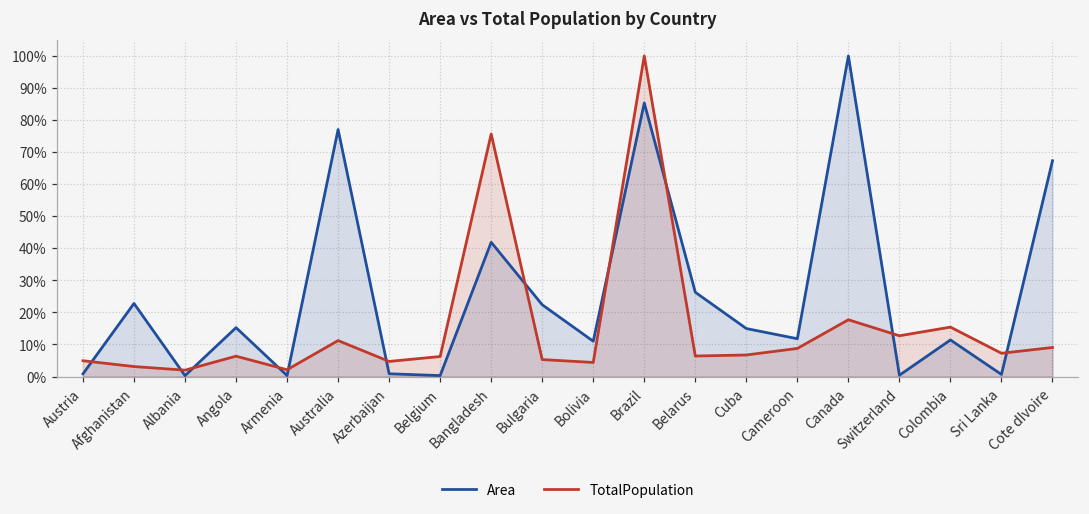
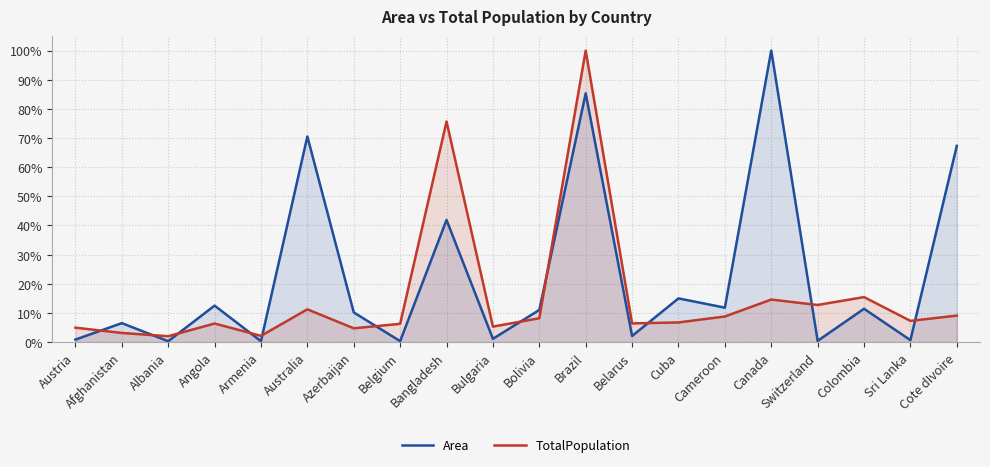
Area, Afghanistan: 23% -> 6%
Area, Angola: 15% -> 12%
Area, Australia: 77% -> 71%
Area, Azerbaijan: 1% -> 10%
Area, Bulgaria: 22% -> 1%
TotalPopulation, Bolivia: 4% -> 8%
Area, Belarus: 26% -> 2%
TotalPopulation, Canada: 18% -> 15%
